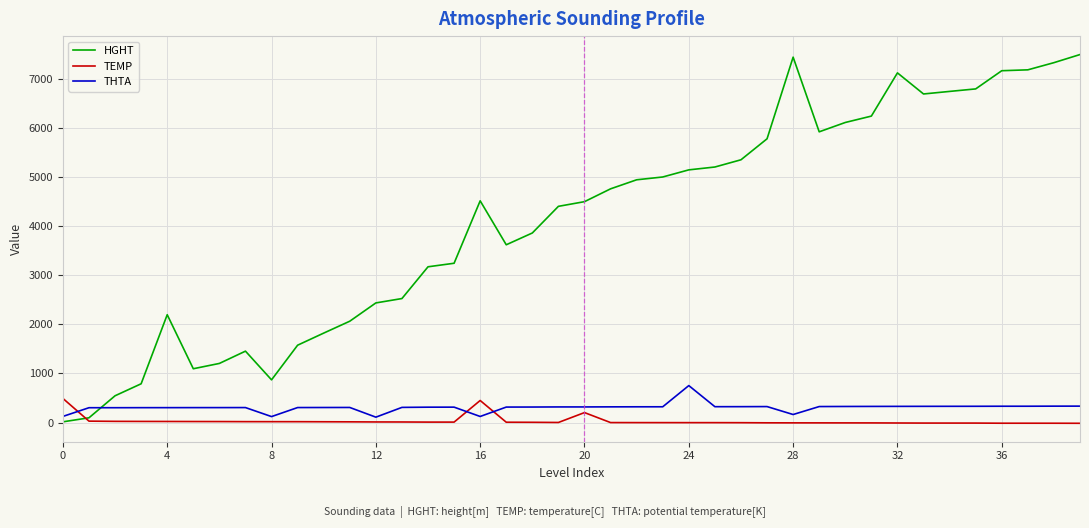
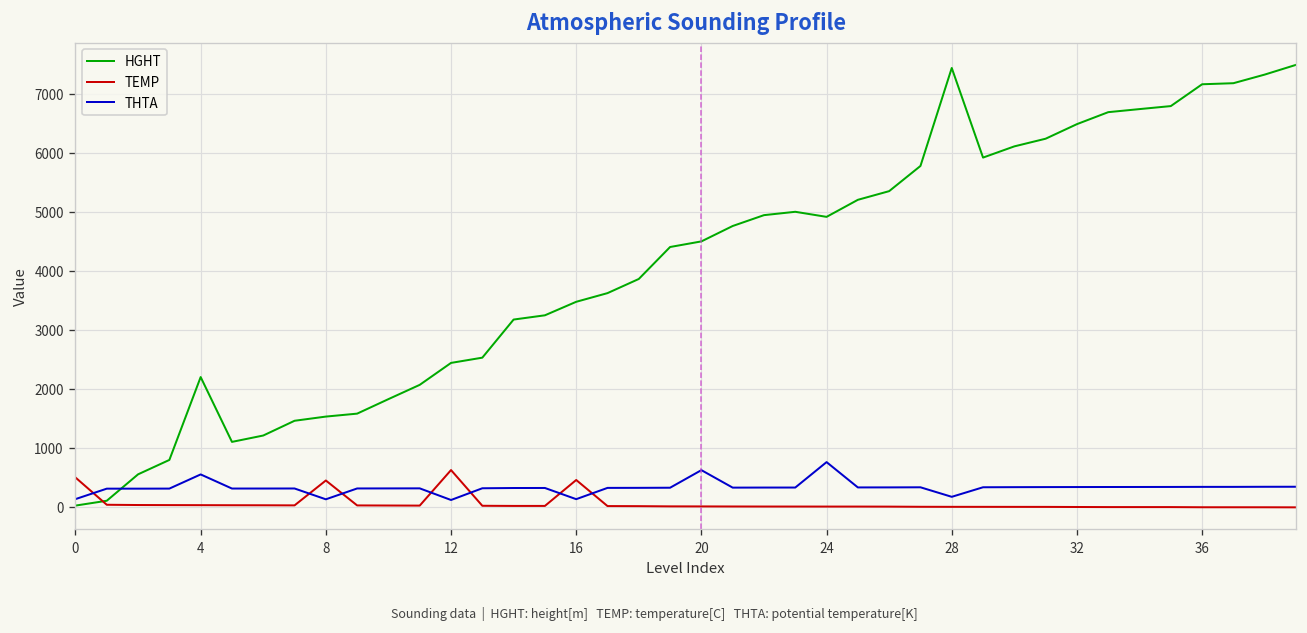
THTA, 4: 300 -> 500
HGHT, 8: 900 -> 1500
TEMP, 8: 0 -> 400
TEMP, 12: 0 -> 600
HGHT, 16: 4500 -> 3500
TEMP, 20: 200 -> 0
THTA, 20: 300 -> 600
HGHT, 24: 5100 -> 4900
HGHT, 32: 7100 -> 6500
